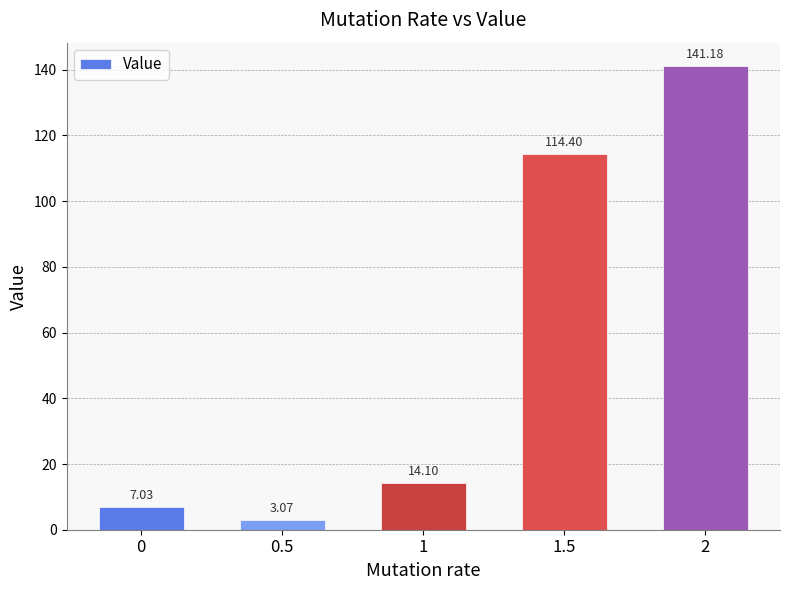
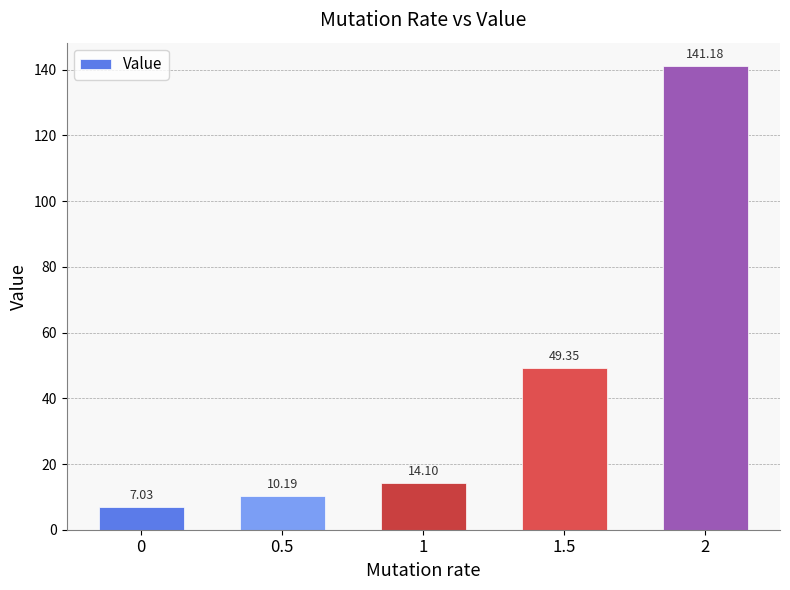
0.5: 3.07 -> 10.19
1.5: 114.40 -> 49.35
